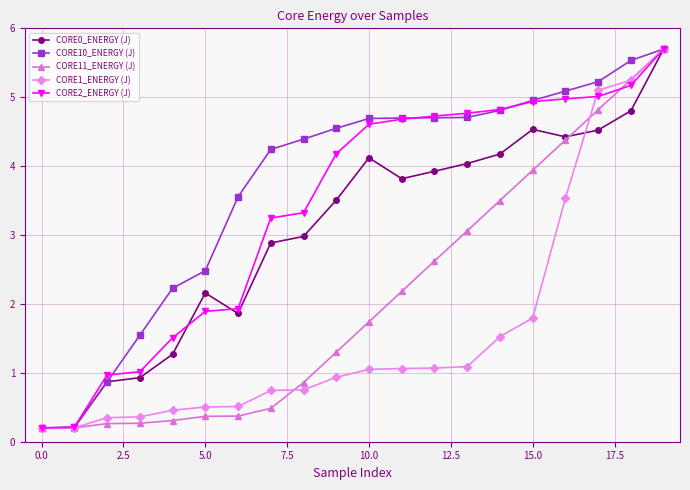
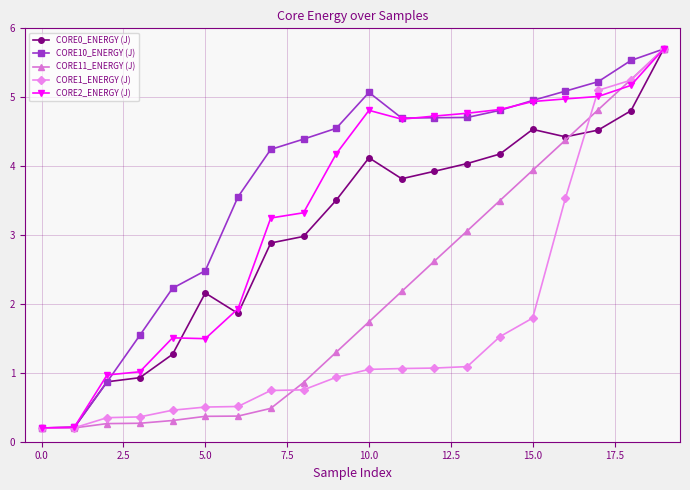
CORE2_ENERGY (J), 5.0: 1.9 -> 1.5
CORE10_ENERGY (J), 10.0: 4.7 -> 5.1
CORE2_ENERGY (J), 10.0: 4.6 -> 4.8
